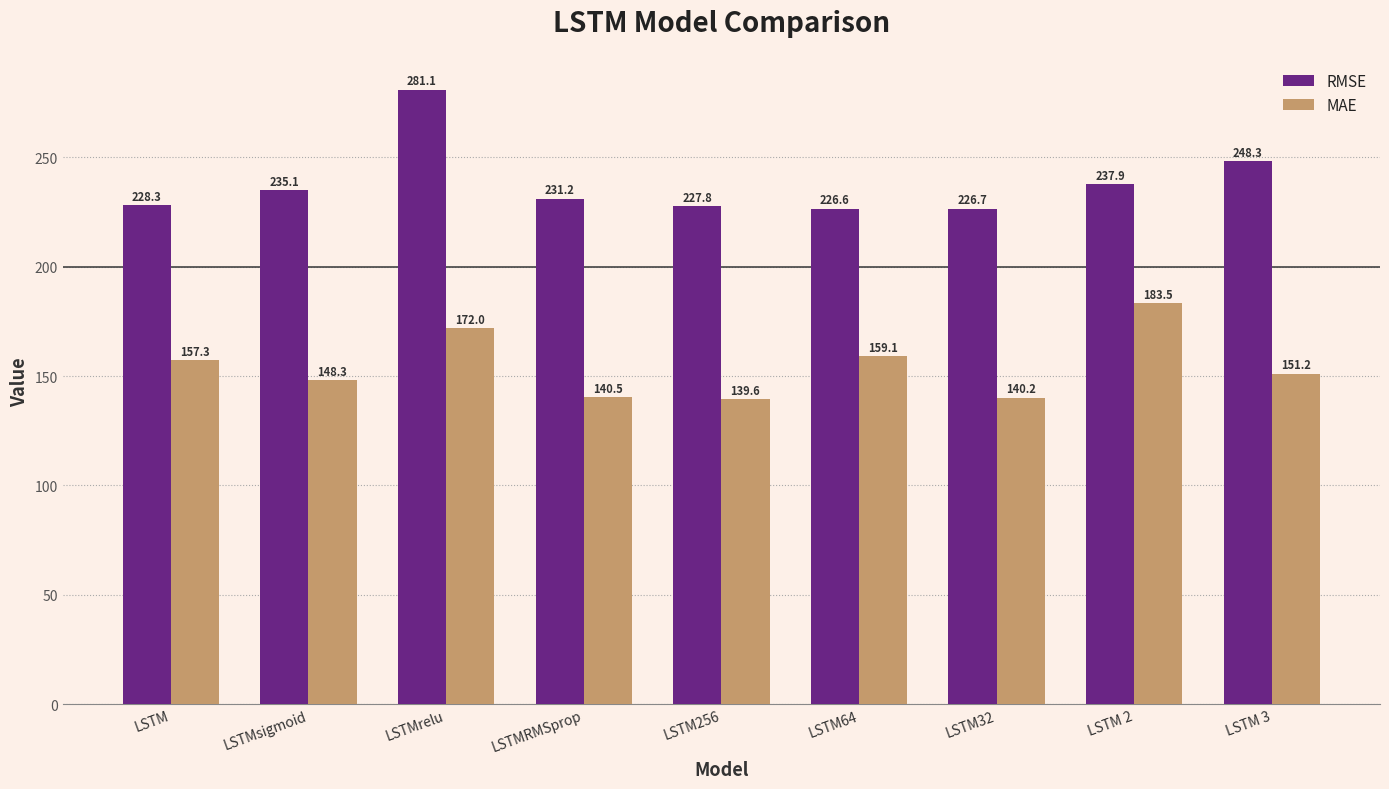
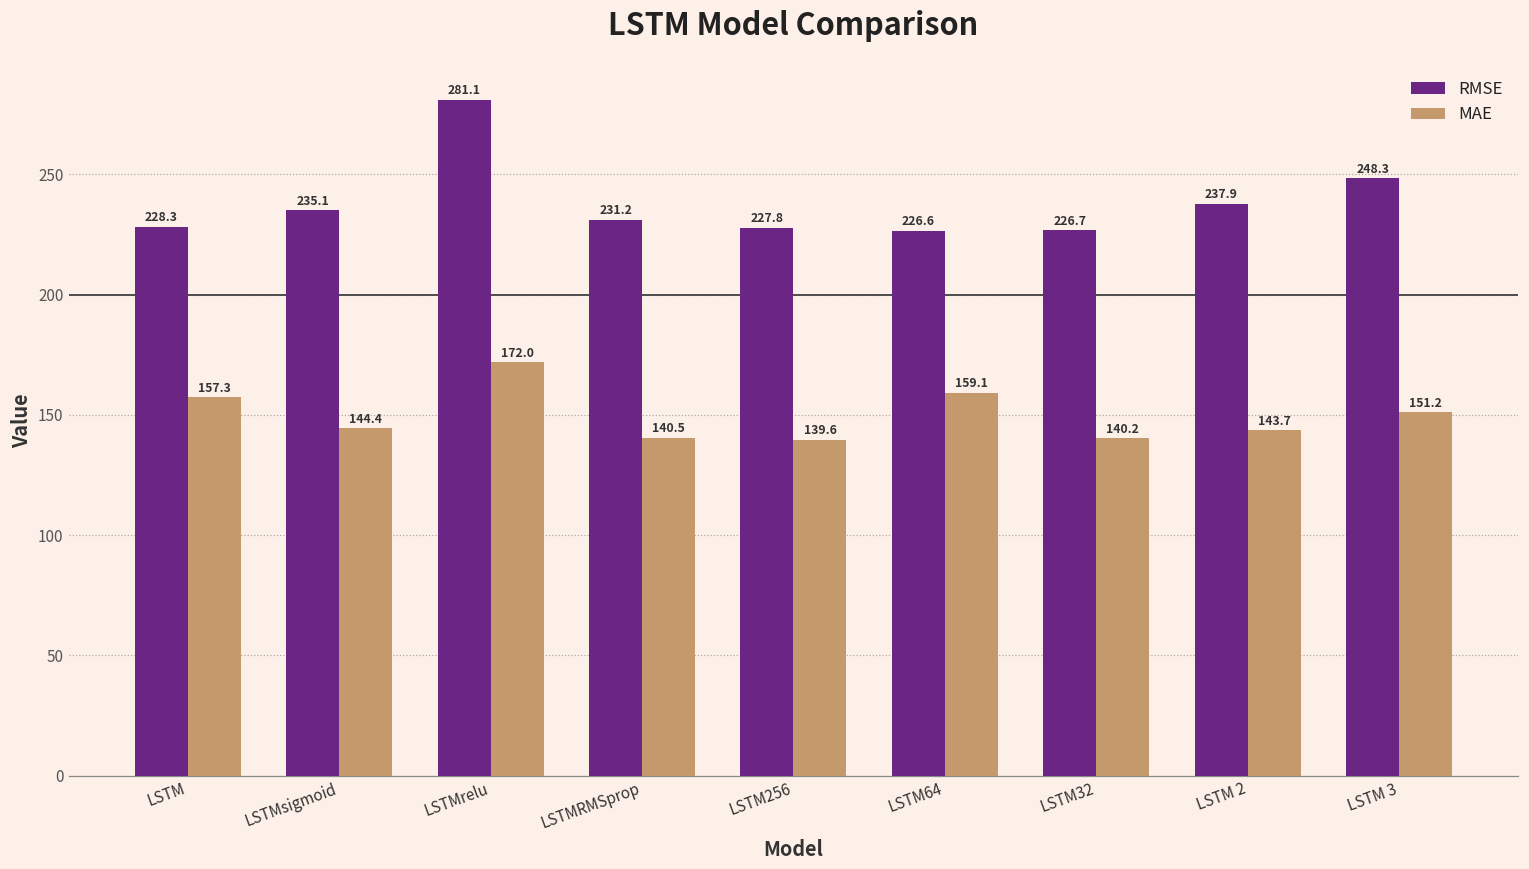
MAE, LSTMsigmoid: 148.3 -> 144.4
MAE, LSTM 2: 183.5 -> 143.7
